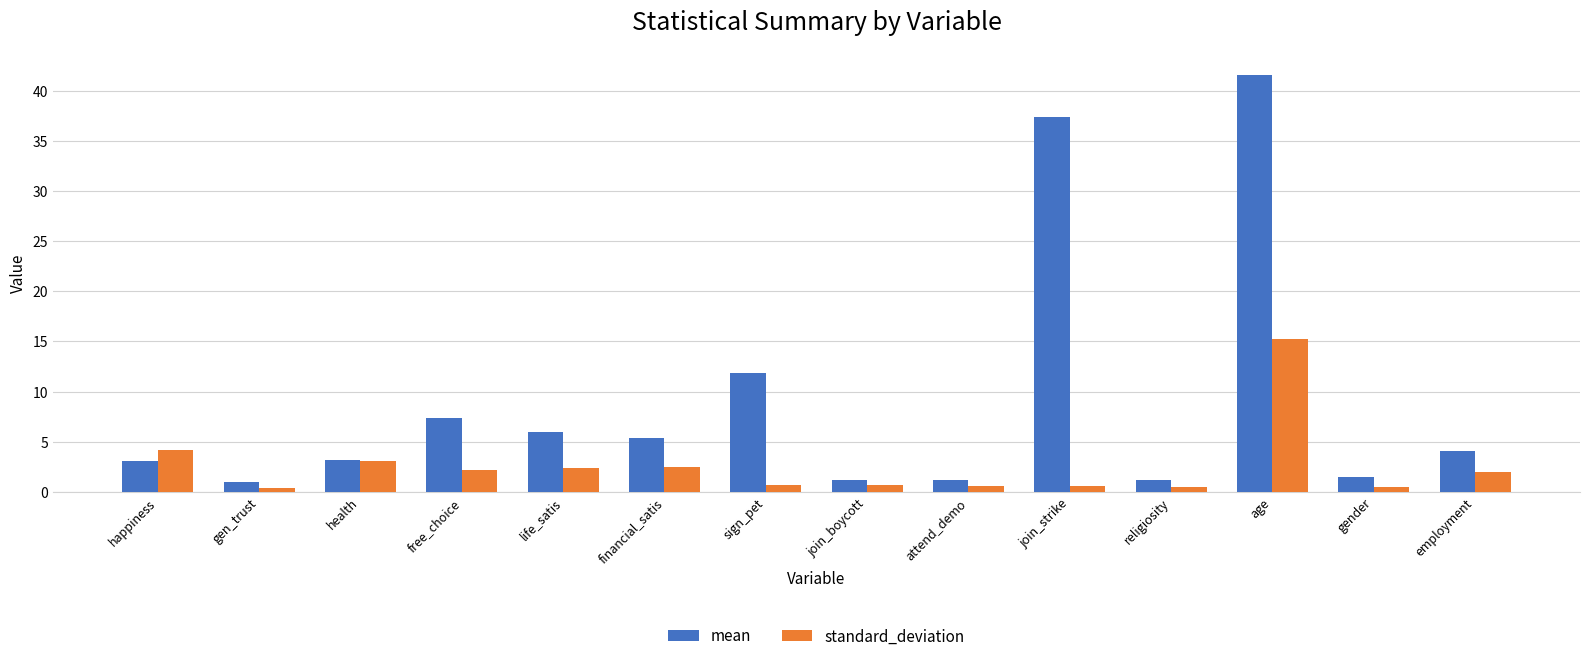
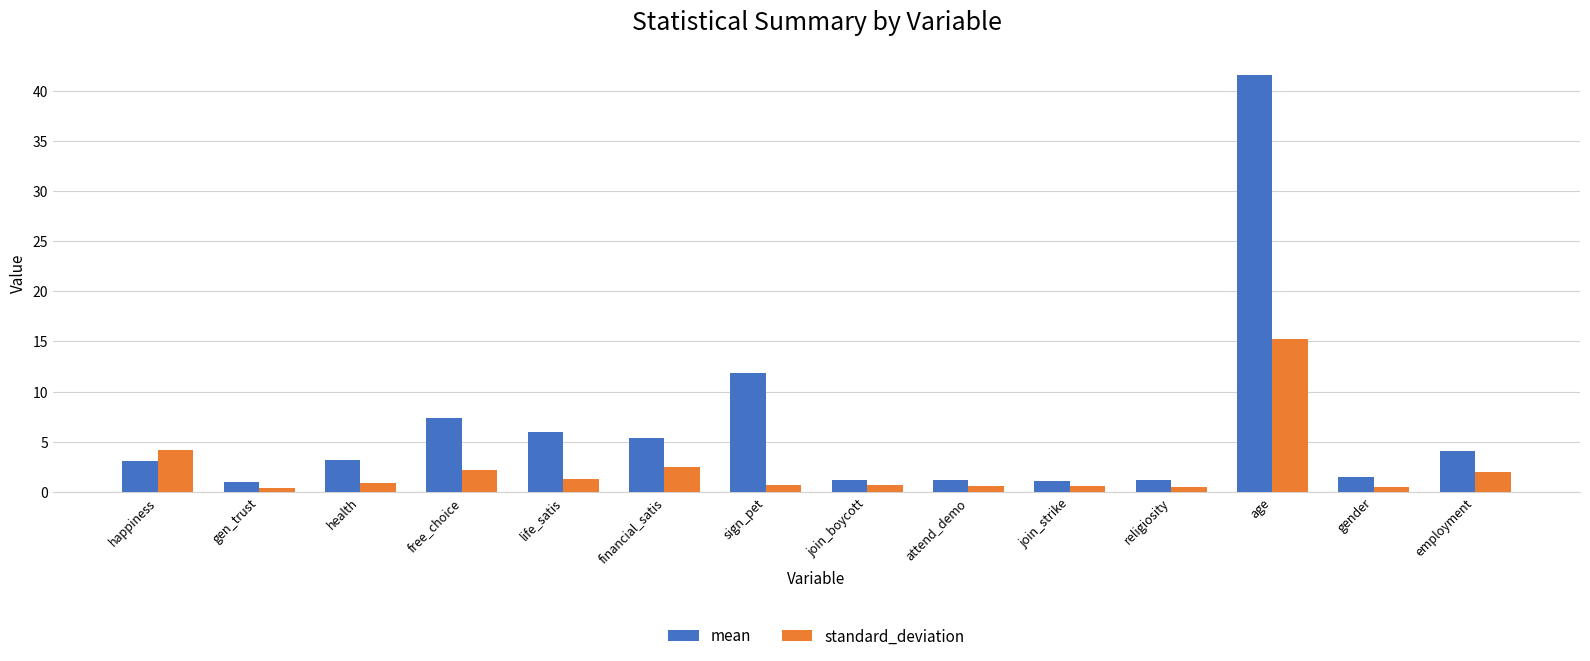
standard_deviation, health: 3.1 -> 0.9
standard_deviation, life_satis: 2.3 -> 1.2
mean, join_strike: 37.4 -> 1.1
